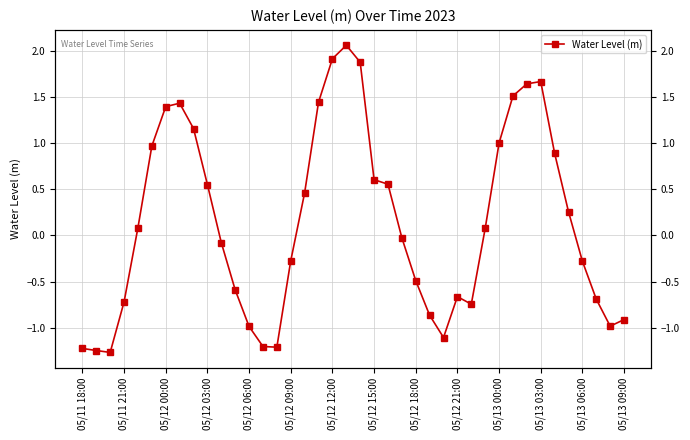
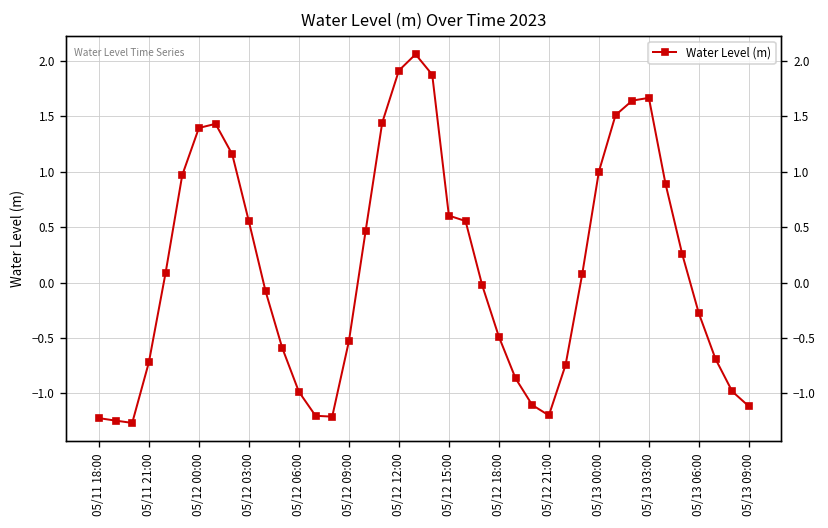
05/12 09:00: -0.3 -> -0.5
05/12 21:00: -0.7 -> -1.2
05/13 09:00: -0.9 -> -1.1
